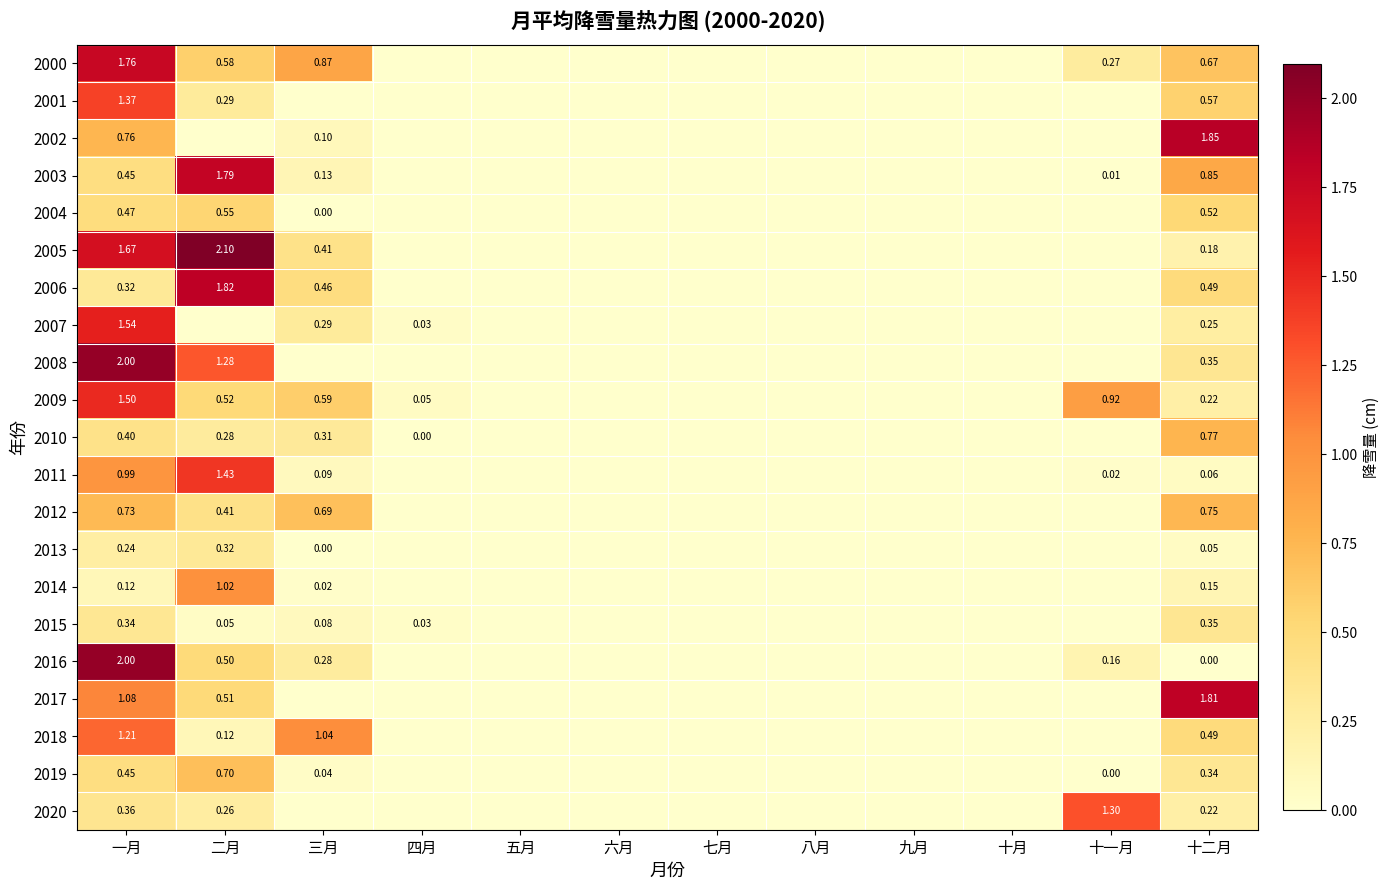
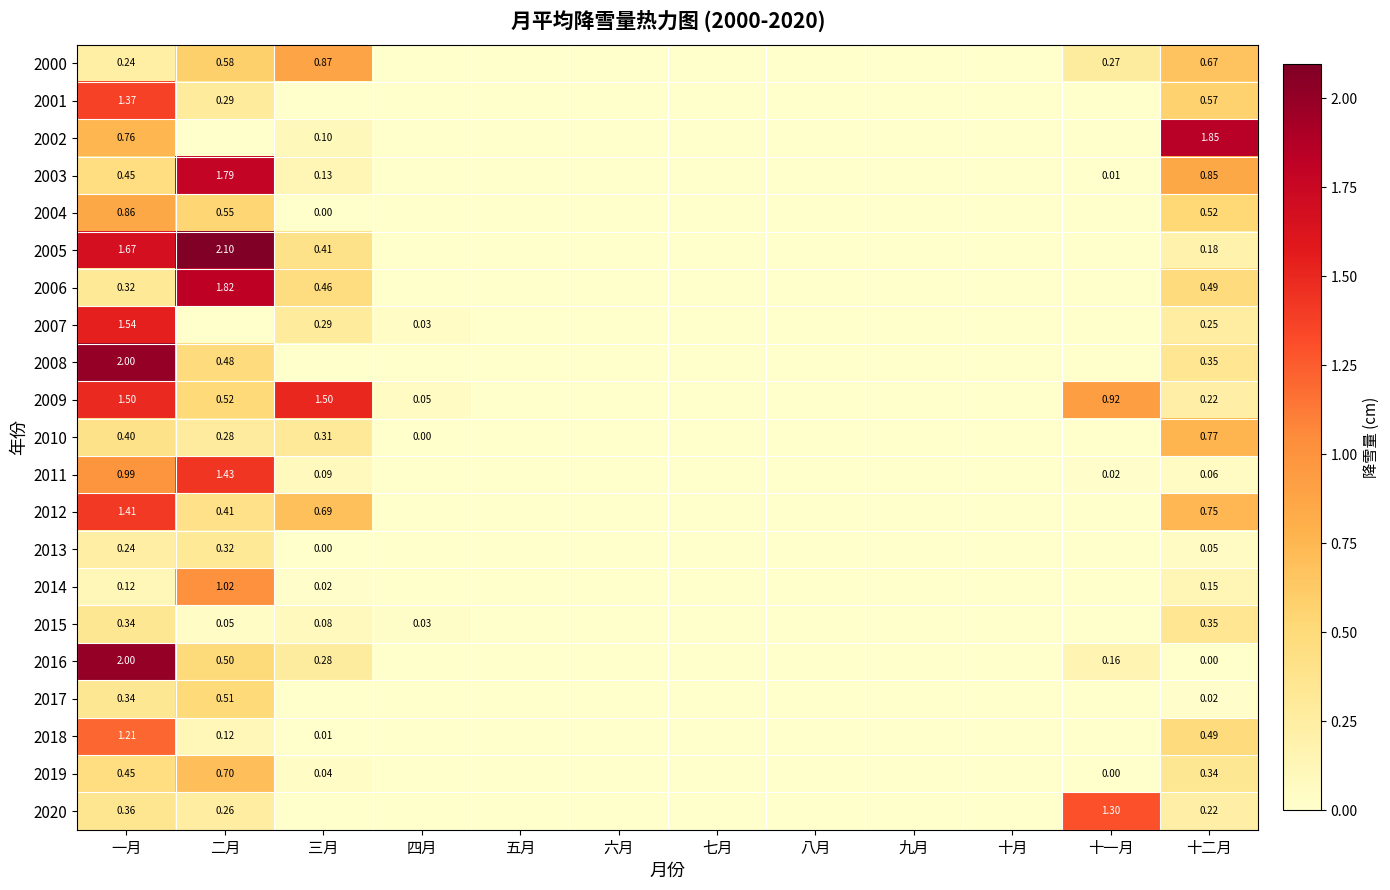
2000, 一月: 1.76 -> 0.24
2004, 一月: 0.47 -> 0.86
2008, 二月: 1.28 -> 0.48
2009, 三月: 0.59 -> 1.50
2012, 一月: 0.73 -> 1.41
2017, 一月: 1.08 -> 0.34
2017, 十二月: 1.81 -> 0.02
2018, 三月: 1.04 -> 0.01
